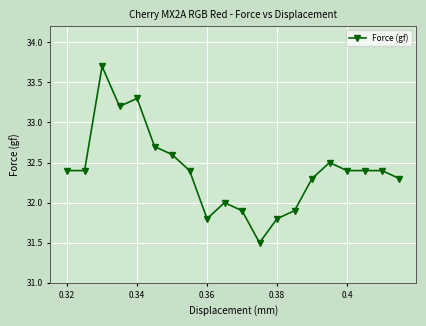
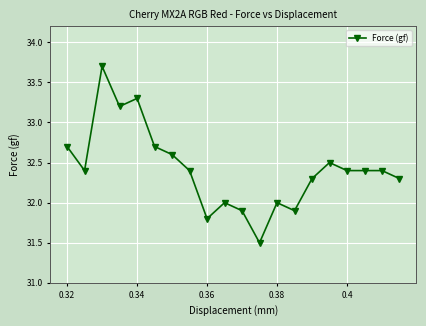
0.32: 32.4 -> 32.7
0.38: 31.8 -> 32.0
